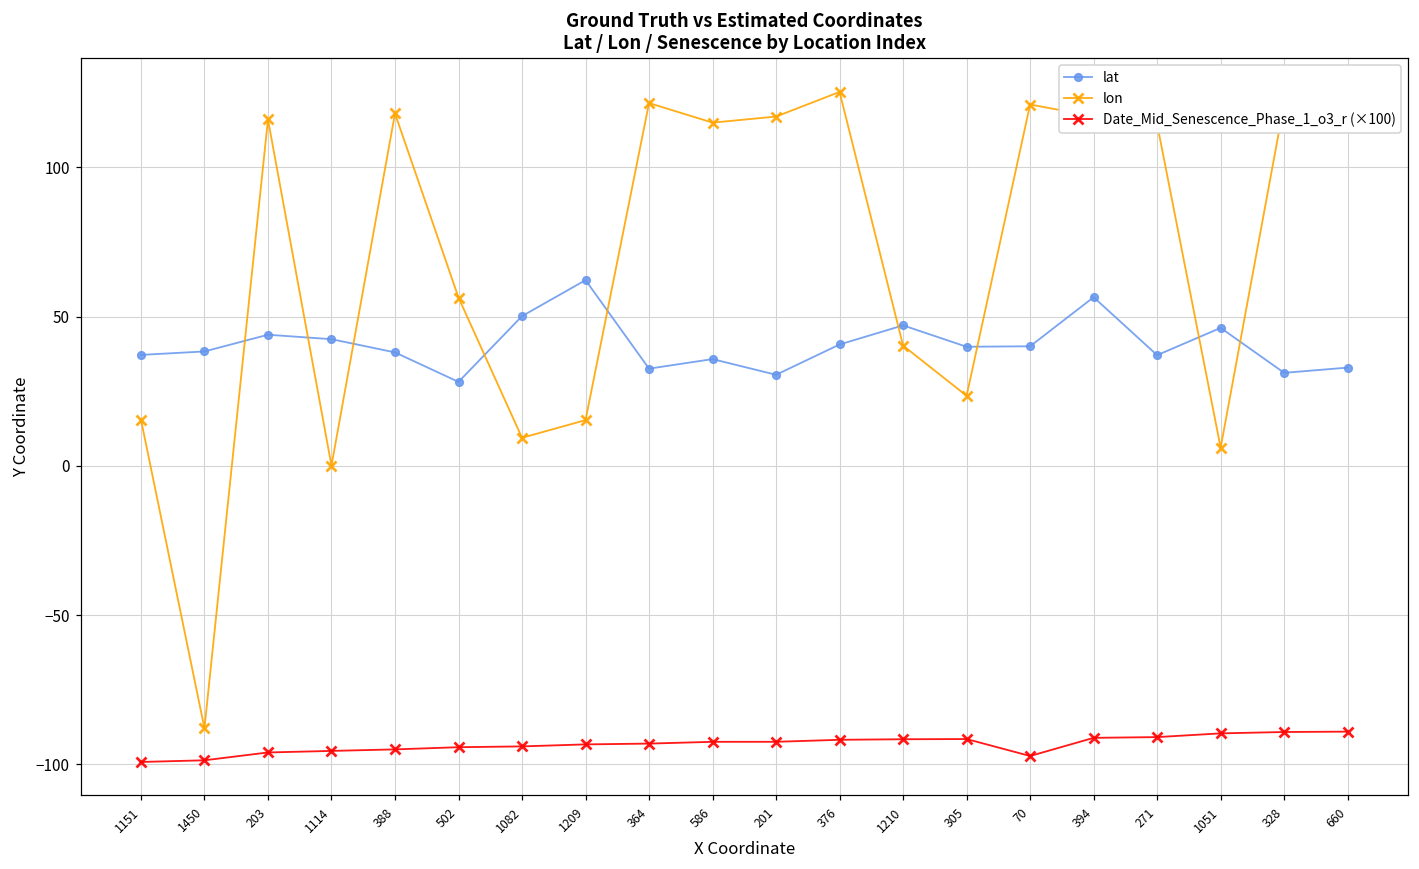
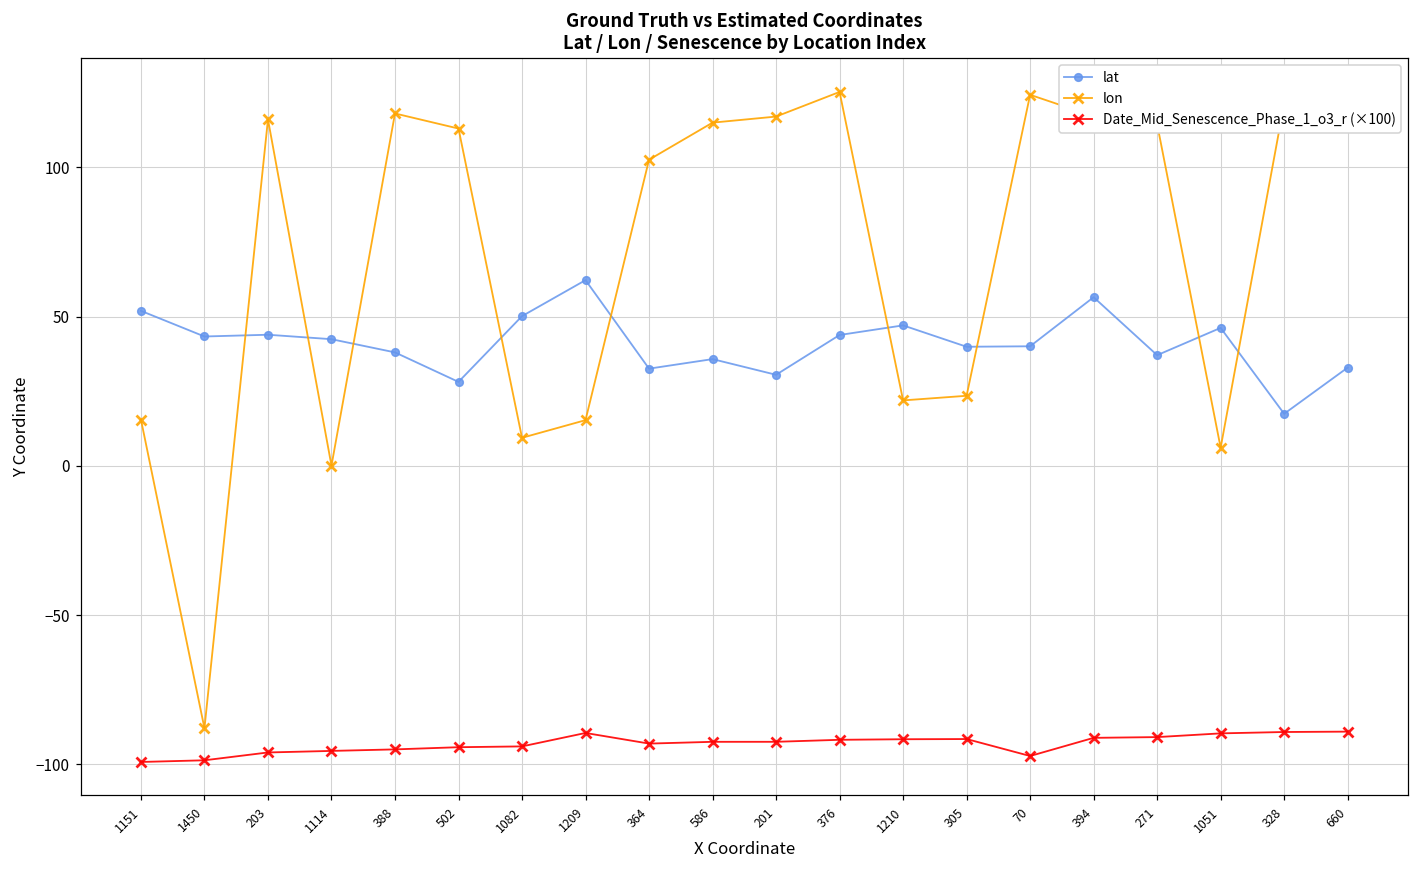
lat, 1151: 37 -> 52
lat, 1450: 38 -> 43
lon, 502: 56 -> 113
Date_Mid_Senescence_Phase_1_o3_r (×100), 1209: -93 -> -90
lon, 364: 122 -> 103
lat, 376: 41 -> 44
lon, 1210: 40 -> 22
lon, 70: 121 -> 124
lat, 328: 31 -> 17
